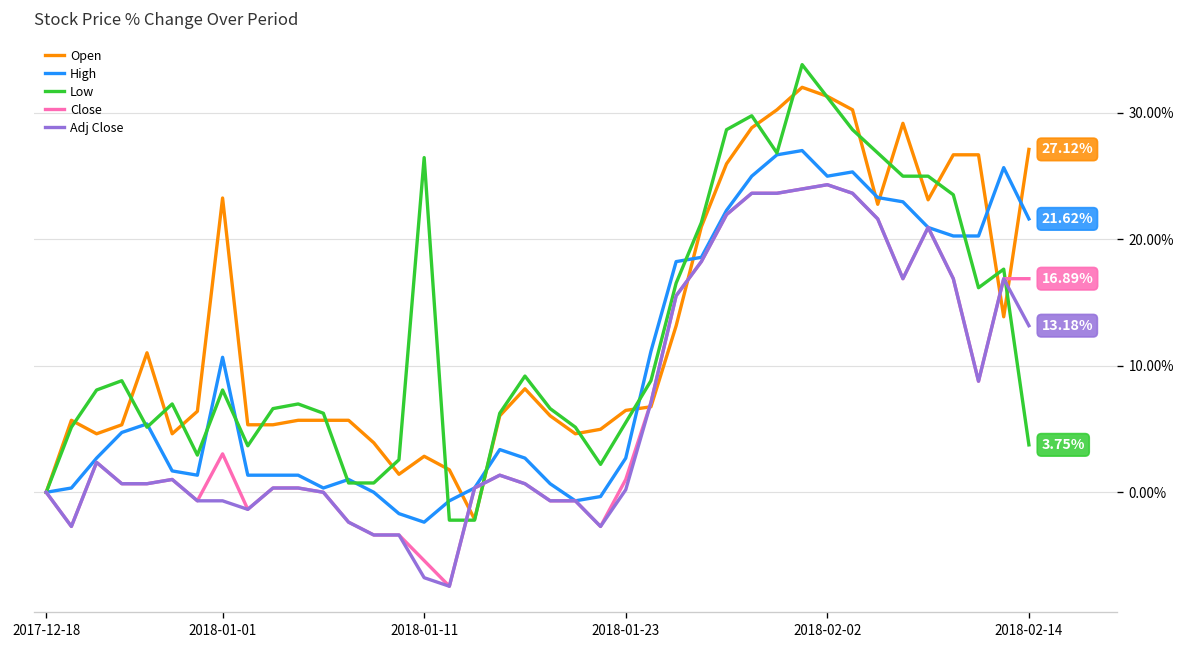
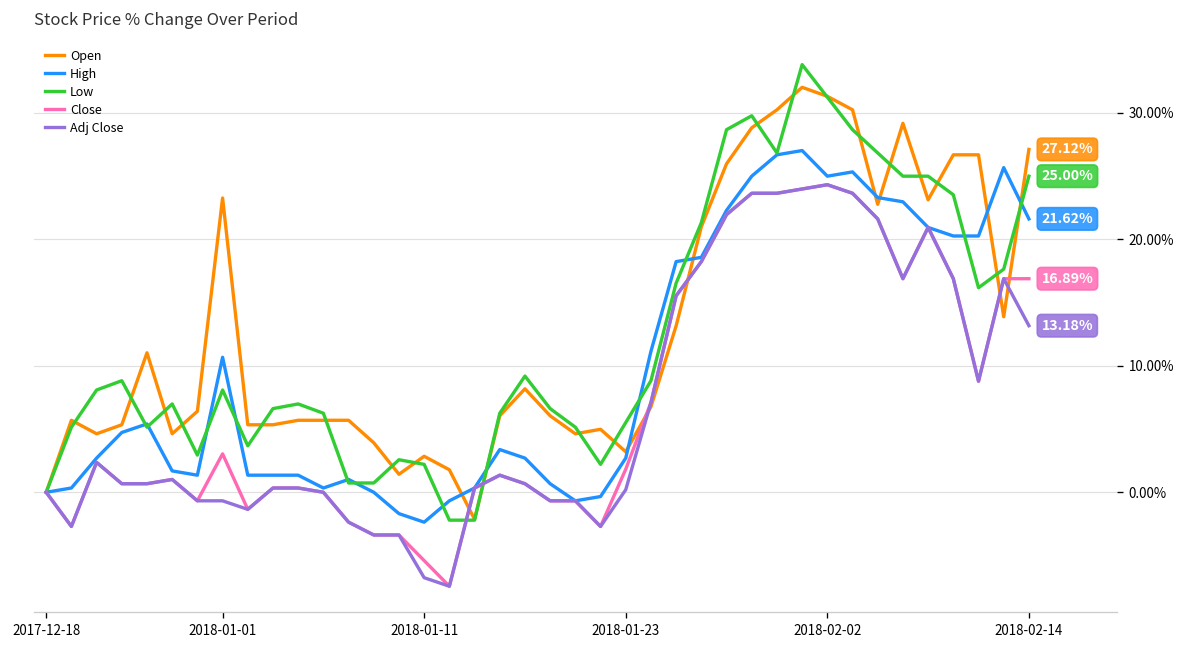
Low, 2018-01-11: 26.5% -> 2.2%
Open, 2018-01-23: 6.5% -> 3.2%
Close, 2018-01-23: 1.0% -> 1.8%
Low, 2018-02-14: 3.75% -> 25.00%
